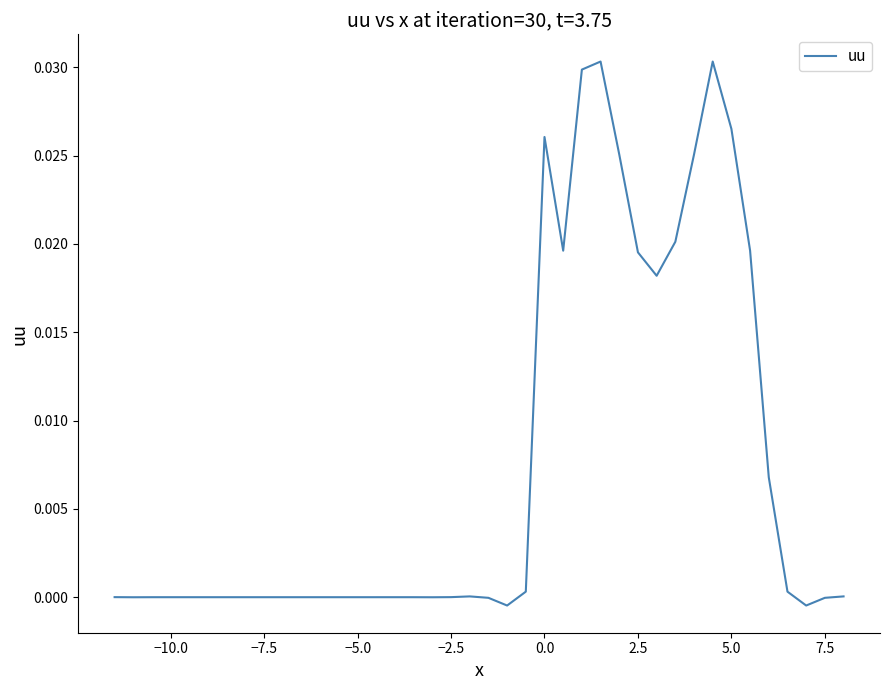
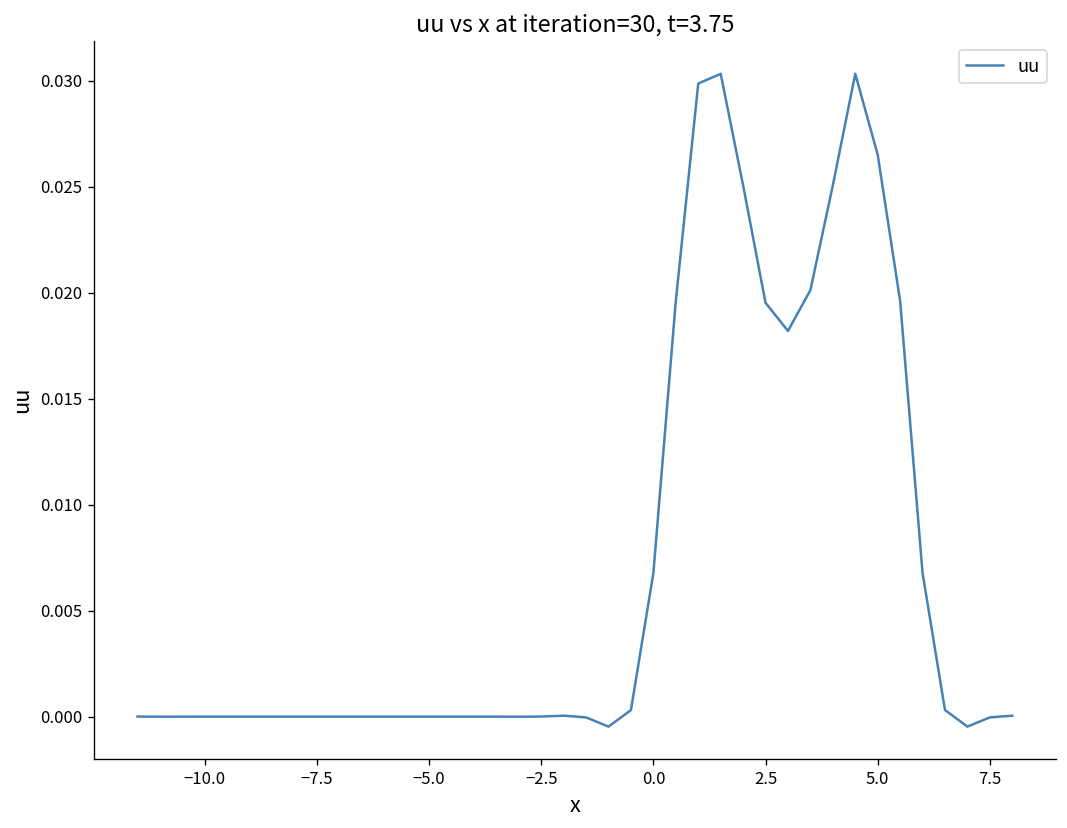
0.0: 0.0261 -> 0.0068
